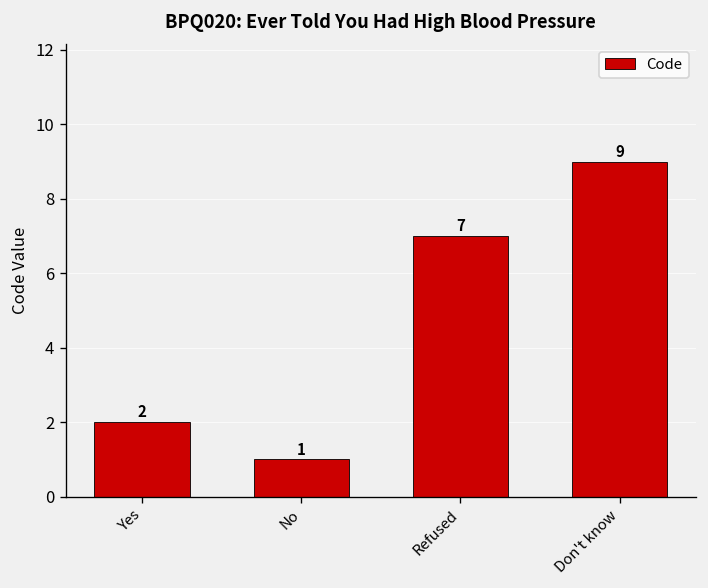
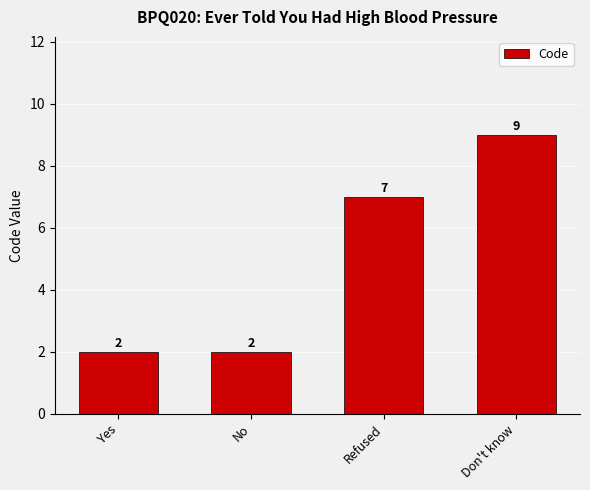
No: 1 -> 2
